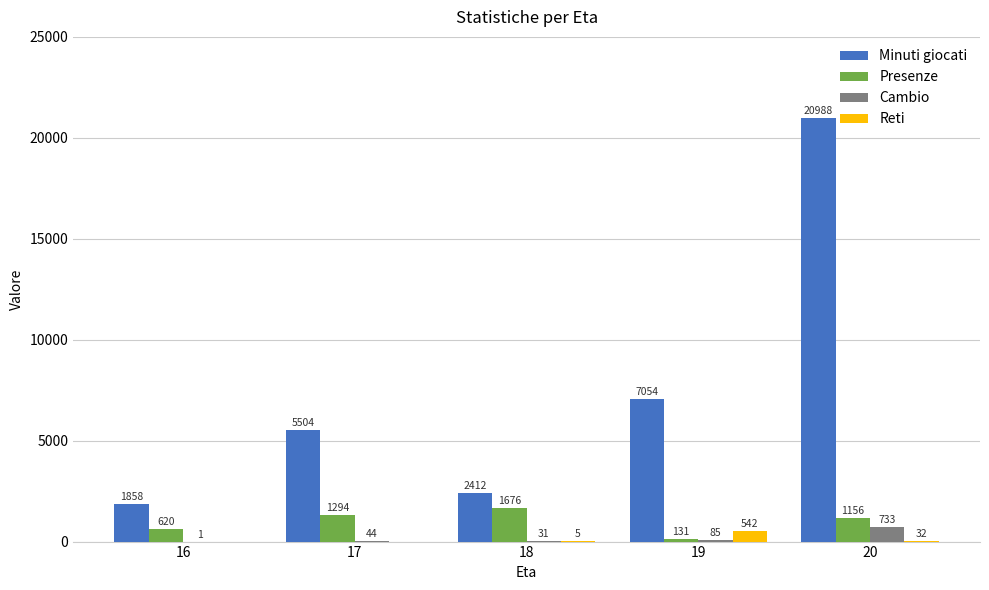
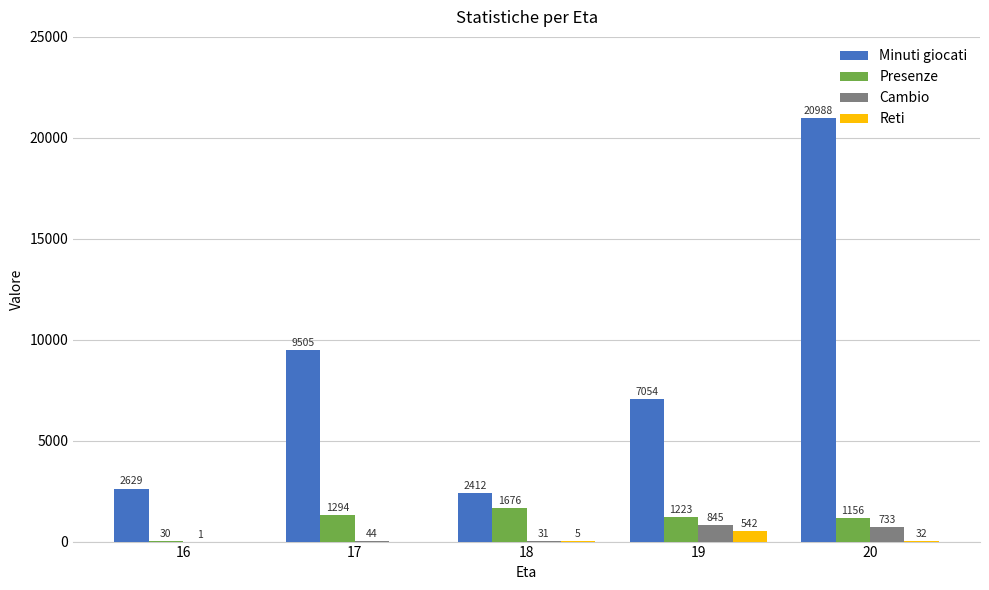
Minuti giocati, 16: 1858 -> 2629
Presenze, 16: 620 -> 30
Minuti giocati, 17: 5504 -> 9505
Presenze, 19: 131 -> 1223
Cambio, 19: 85 -> 845
